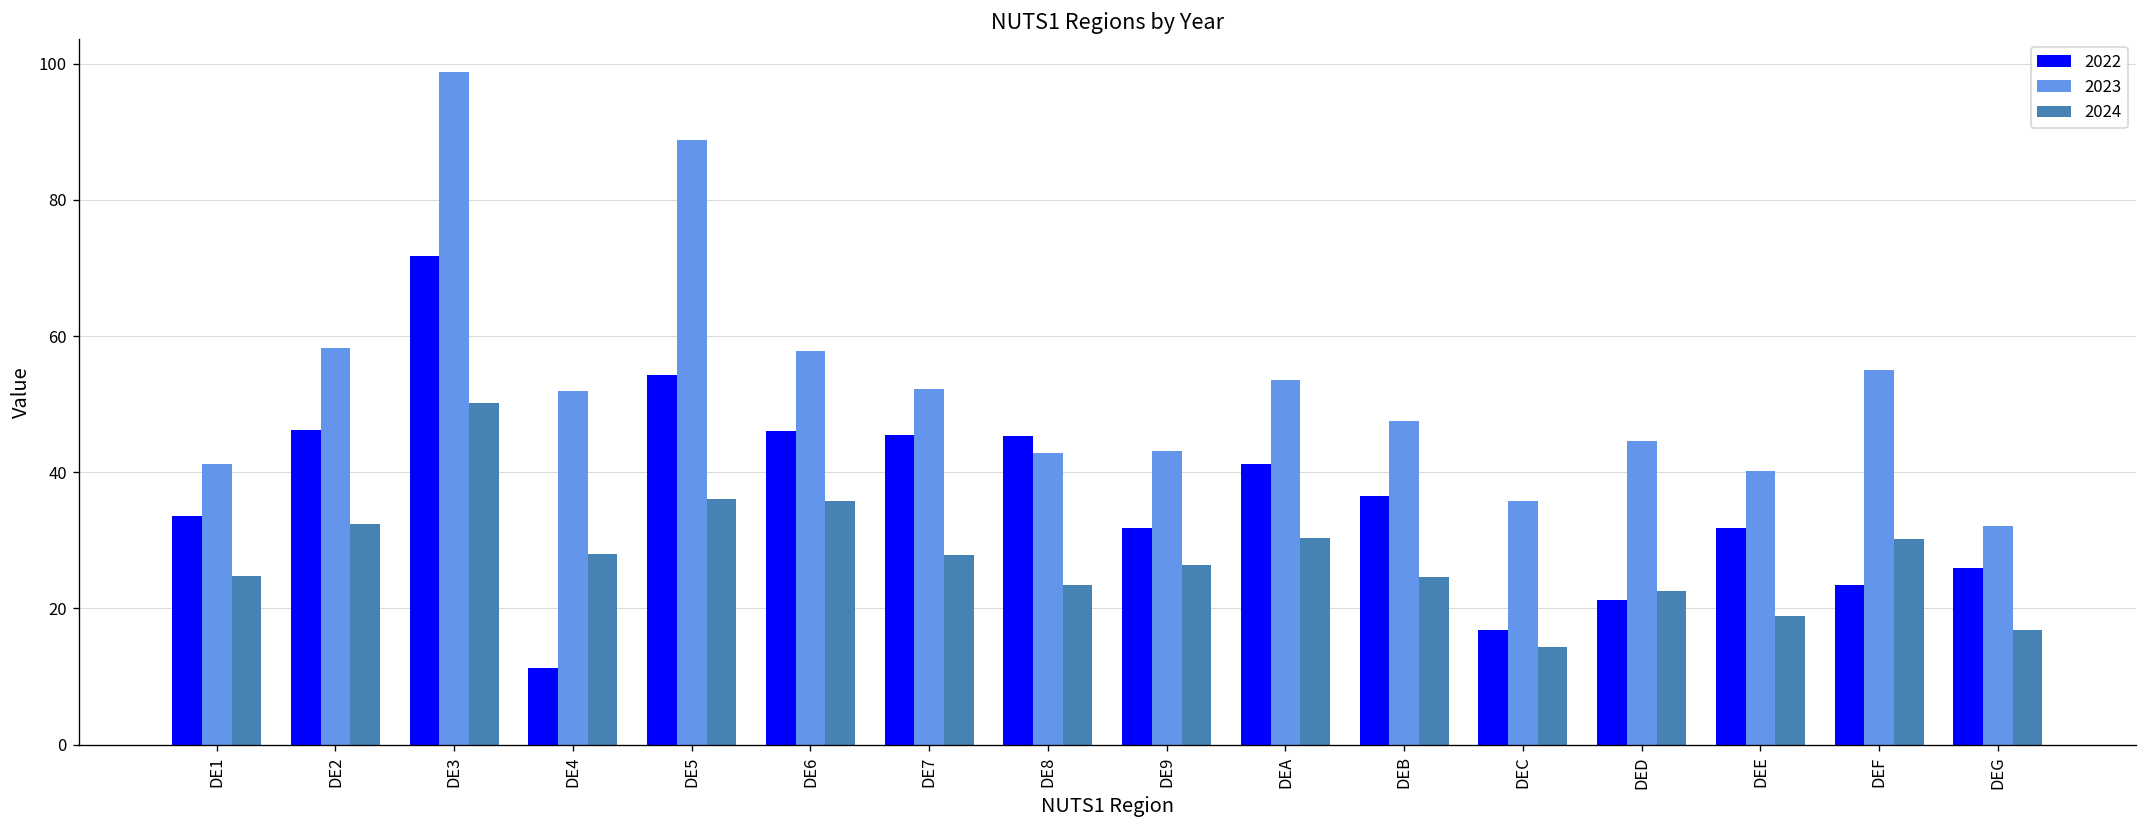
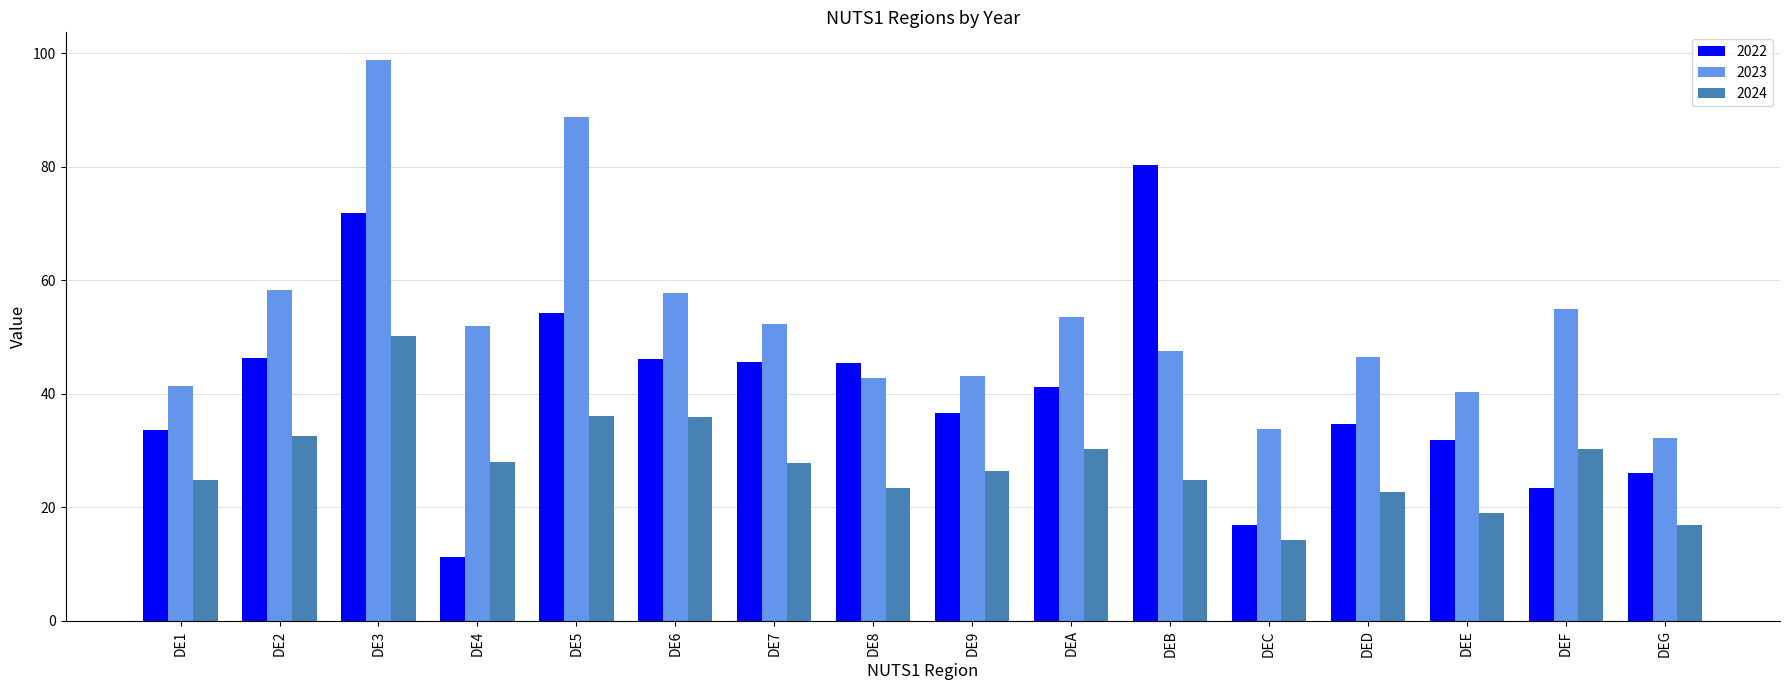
2022, DE9: 32 -> 37
2022, DEB: 36 -> 80
2023, DEC: 36 -> 34
2022, DED: 21 -> 35
2023, DED: 45 -> 46
